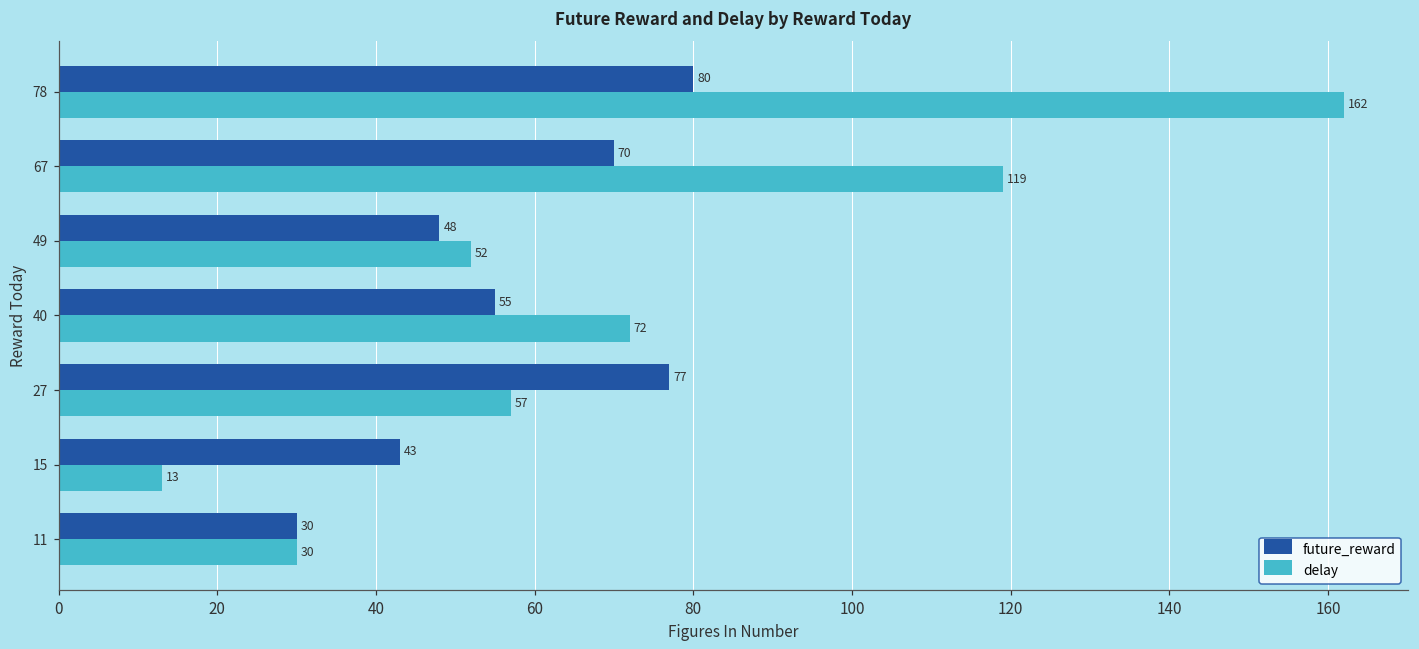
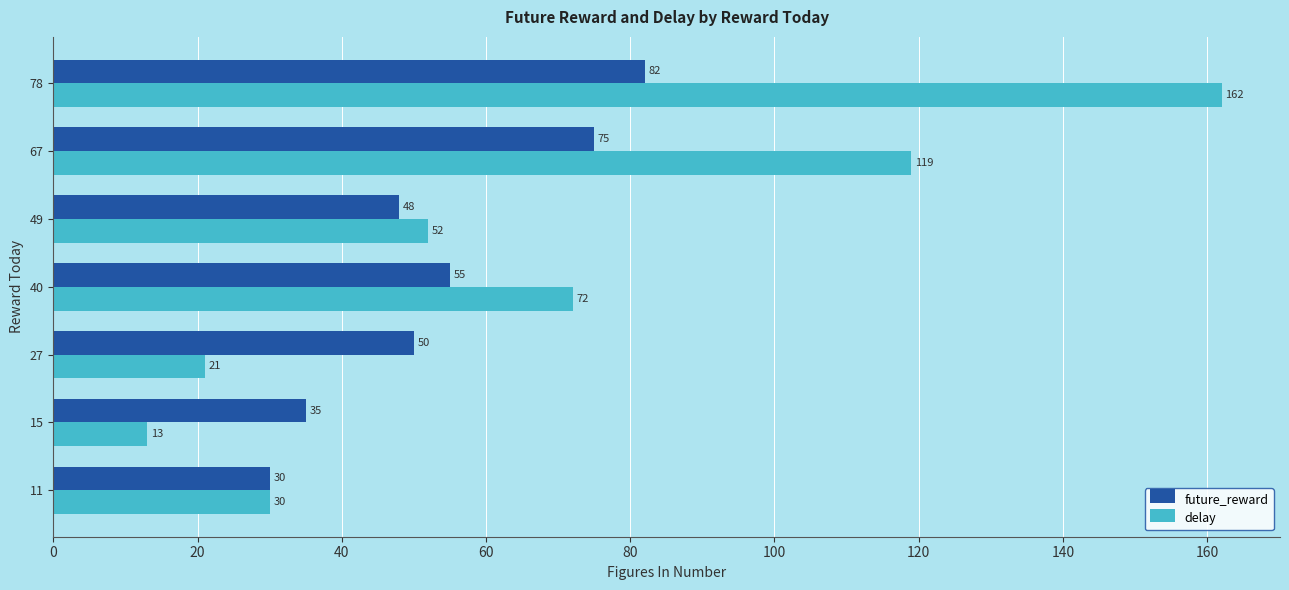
future_reward, 78: 80 -> 82
future_reward, 67: 70 -> 75
future_reward, 27: 77 -> 50
delay, 27: 57 -> 21
future_reward, 15: 43 -> 35
